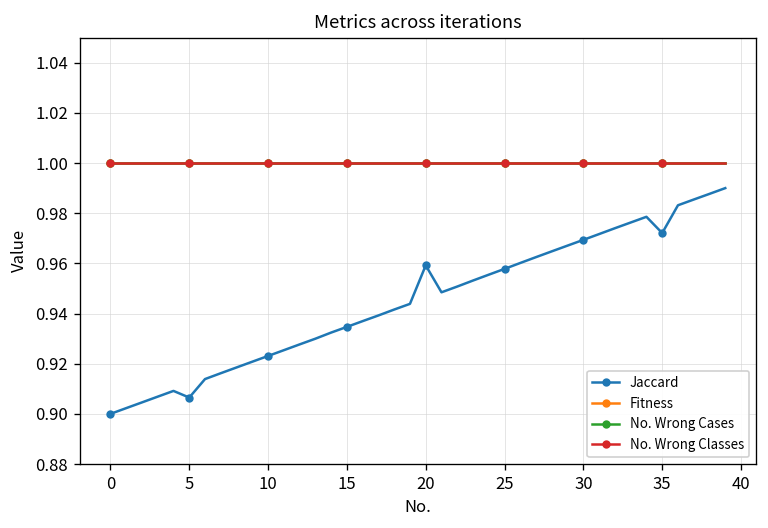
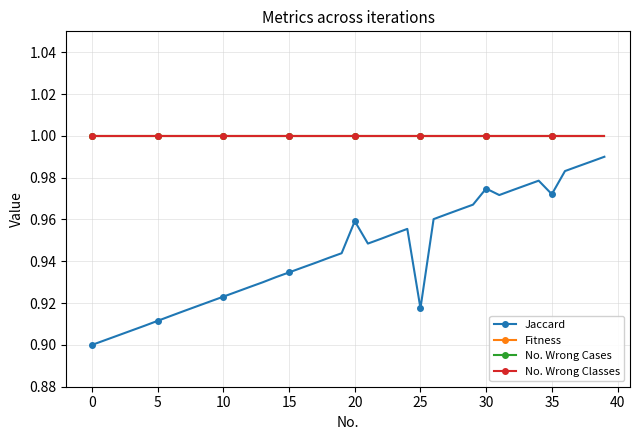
Jaccard, 5: 0.907 -> 0.912
Jaccard, 25: 0.958 -> 0.918
Jaccard, 30: 0.969 -> 0.975
